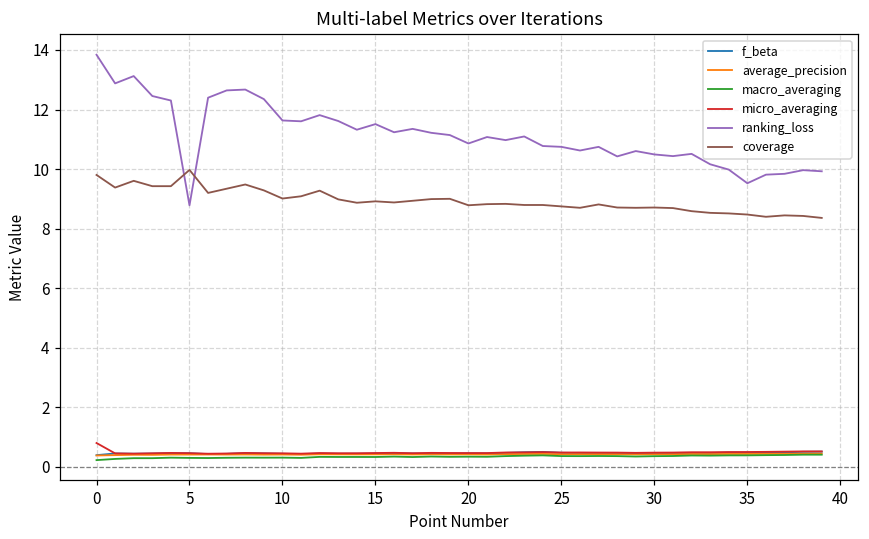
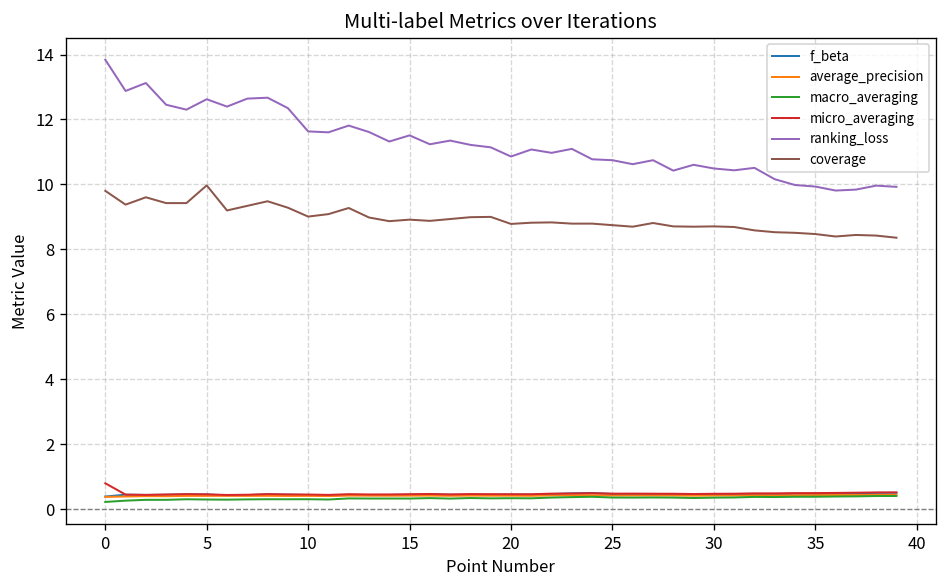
ranking_loss, 5: 8.8 -> 12.6
ranking_loss, 35: 9.5 -> 9.9
